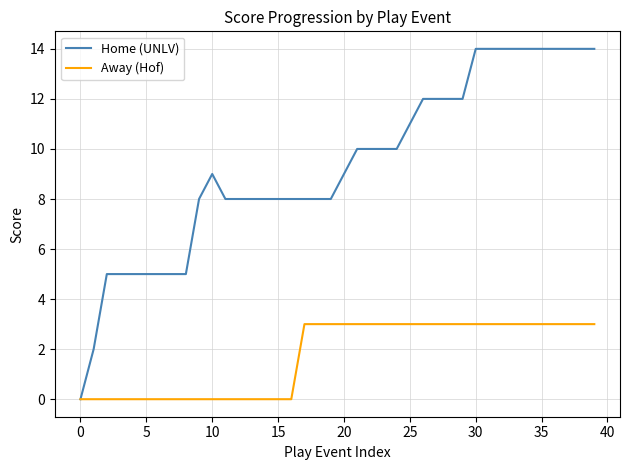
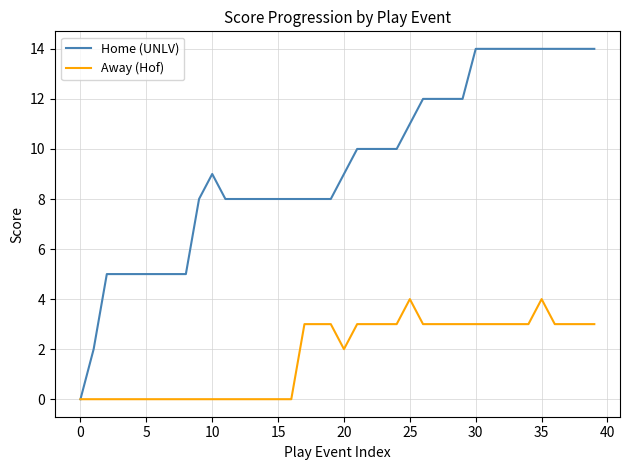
Away (Hof), 20: 3 -> 2
Away (Hof), 25: 3 -> 4
Away (Hof), 35: 3 -> 4
